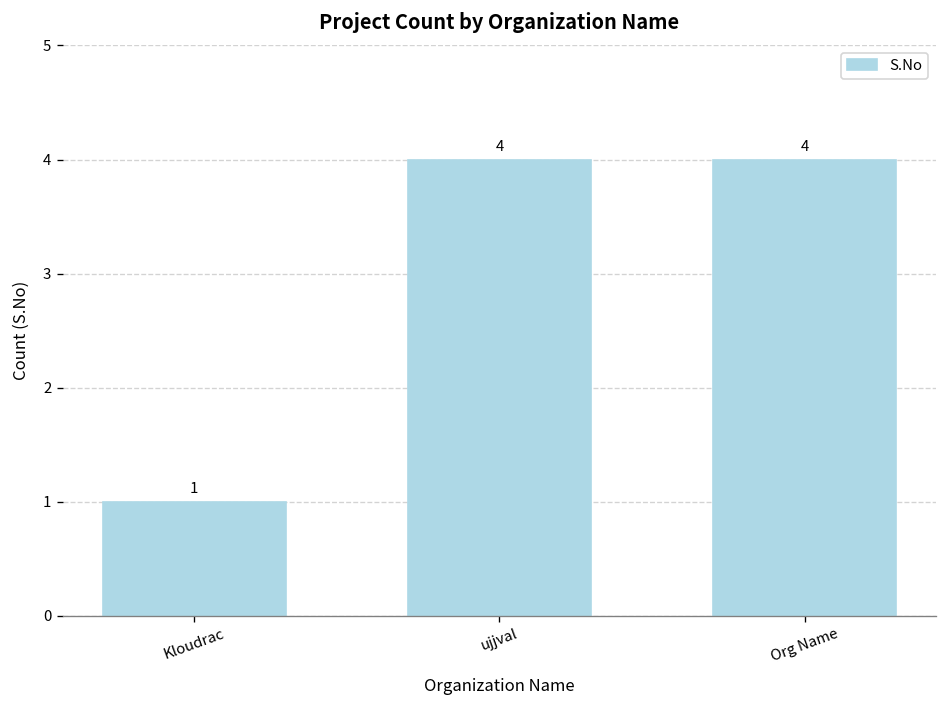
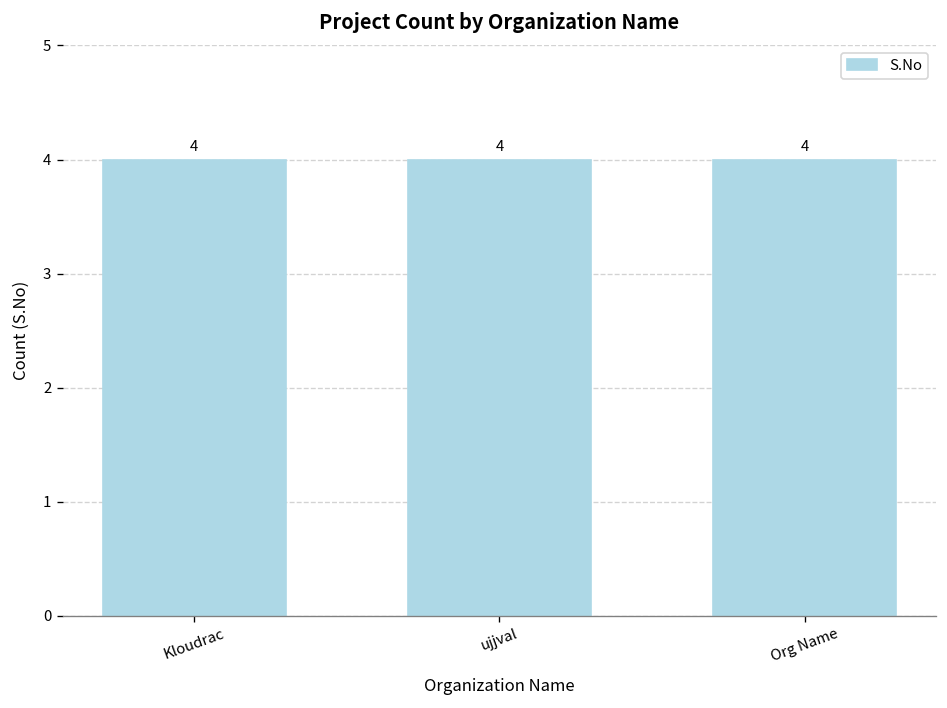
Kloudrac: 1 -> 4
